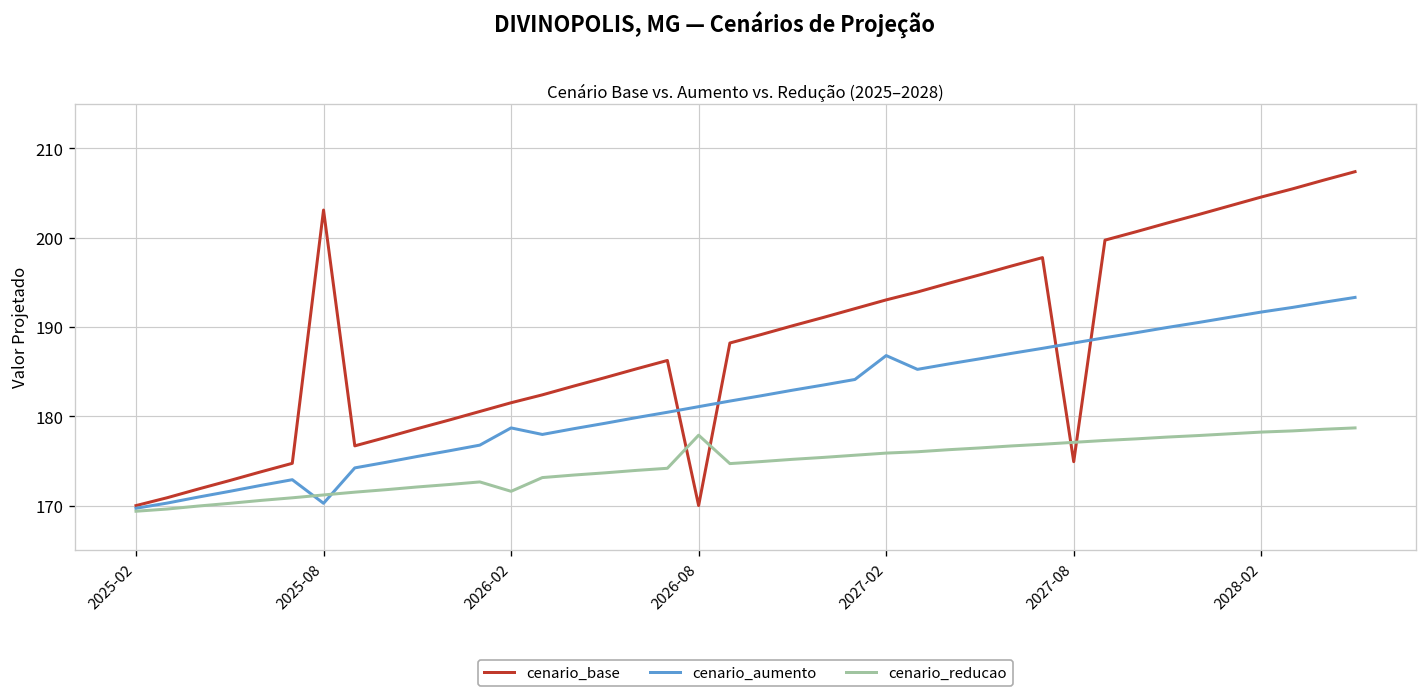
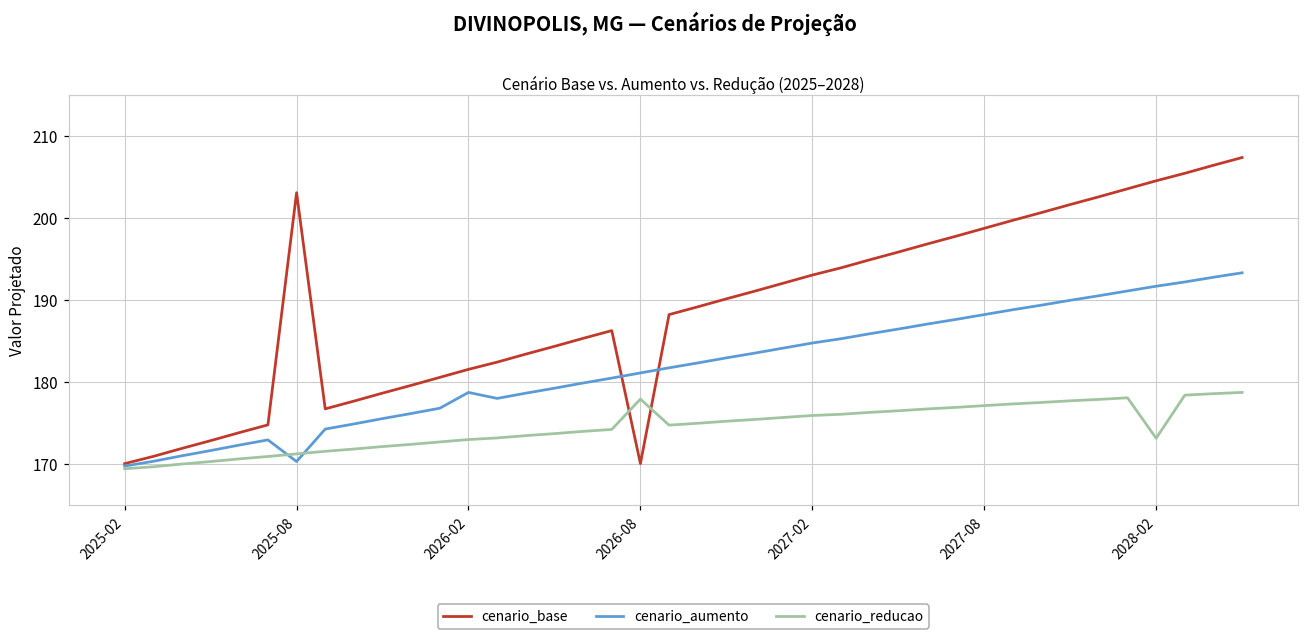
cenario_reducao, 2026-02: 172 -> 173
cenario_aumento, 2027-02: 187 -> 185
cenario_base, 2027-08: 175 -> 199
cenario_reducao, 2028-02: 178 -> 173
